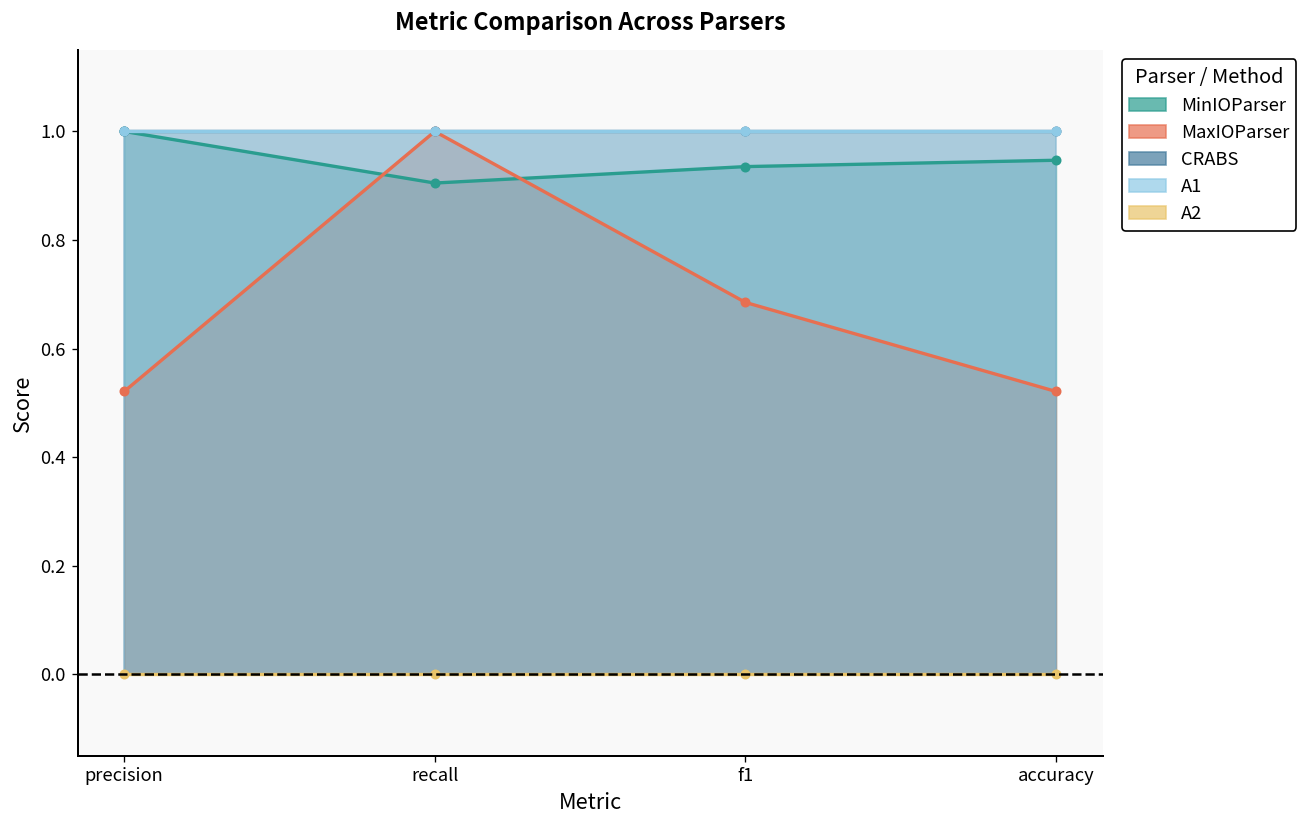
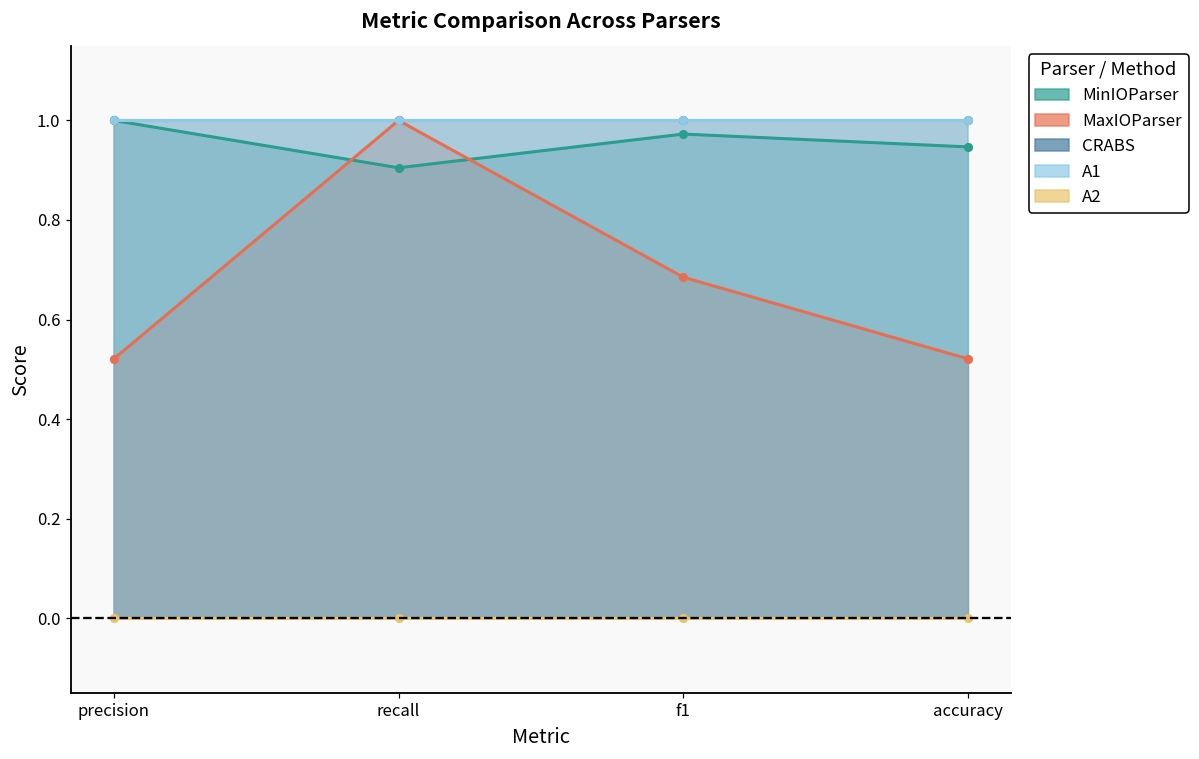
MinIOParser, f1: 0.94 -> 0.97
